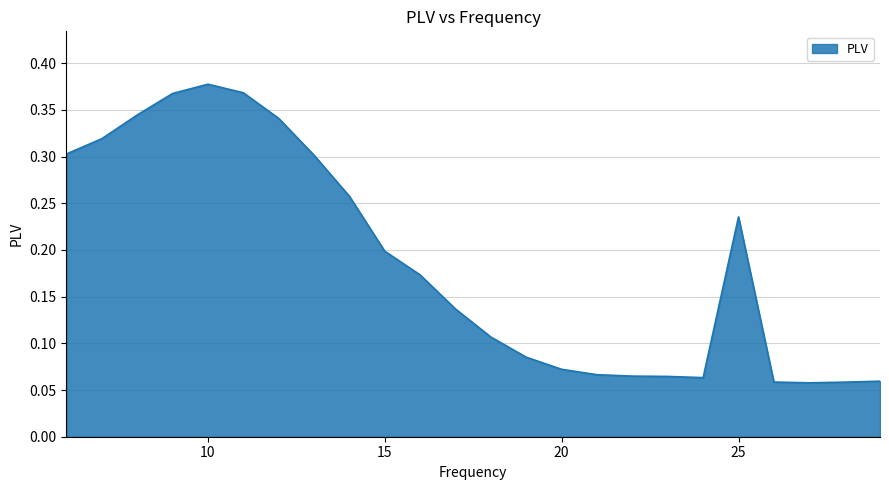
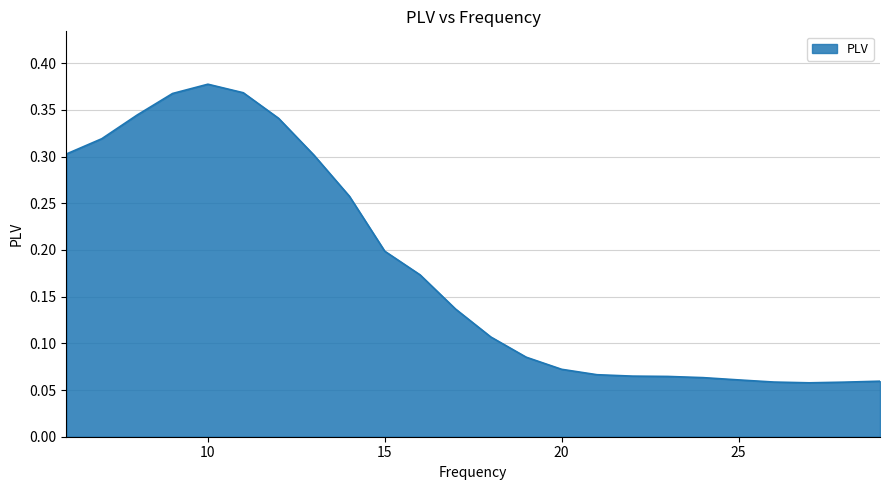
25: 0.24 -> 0.06
